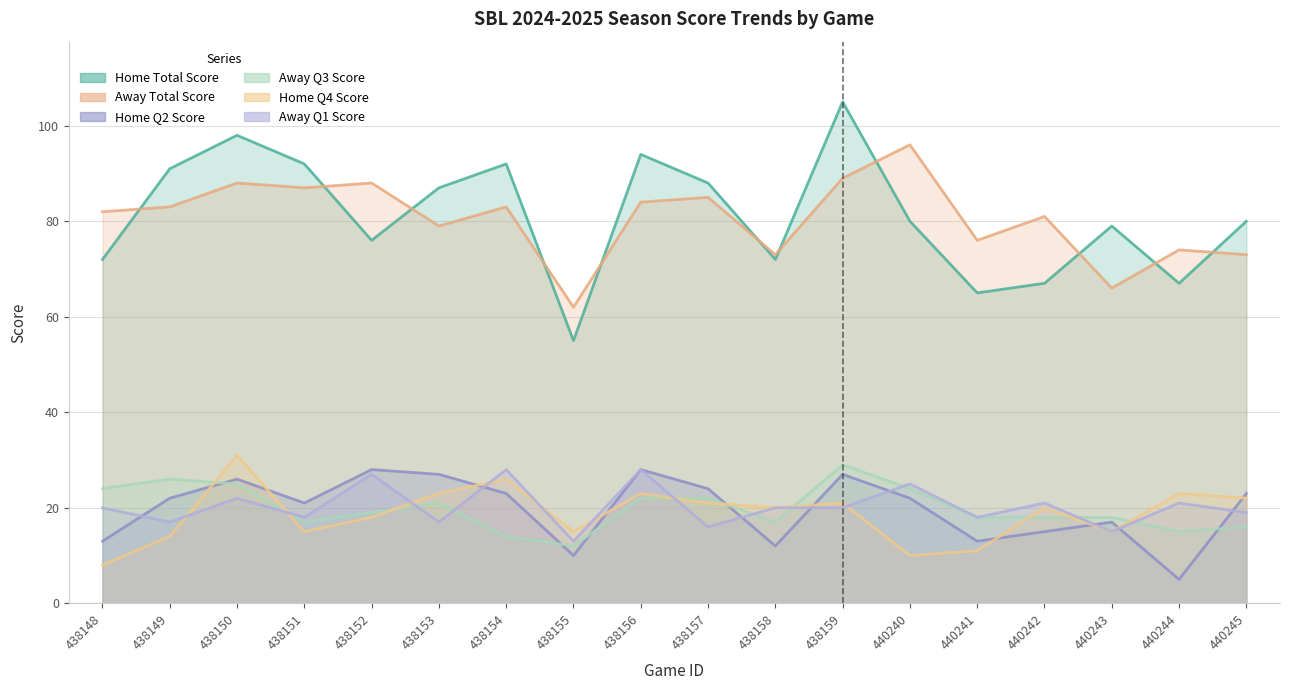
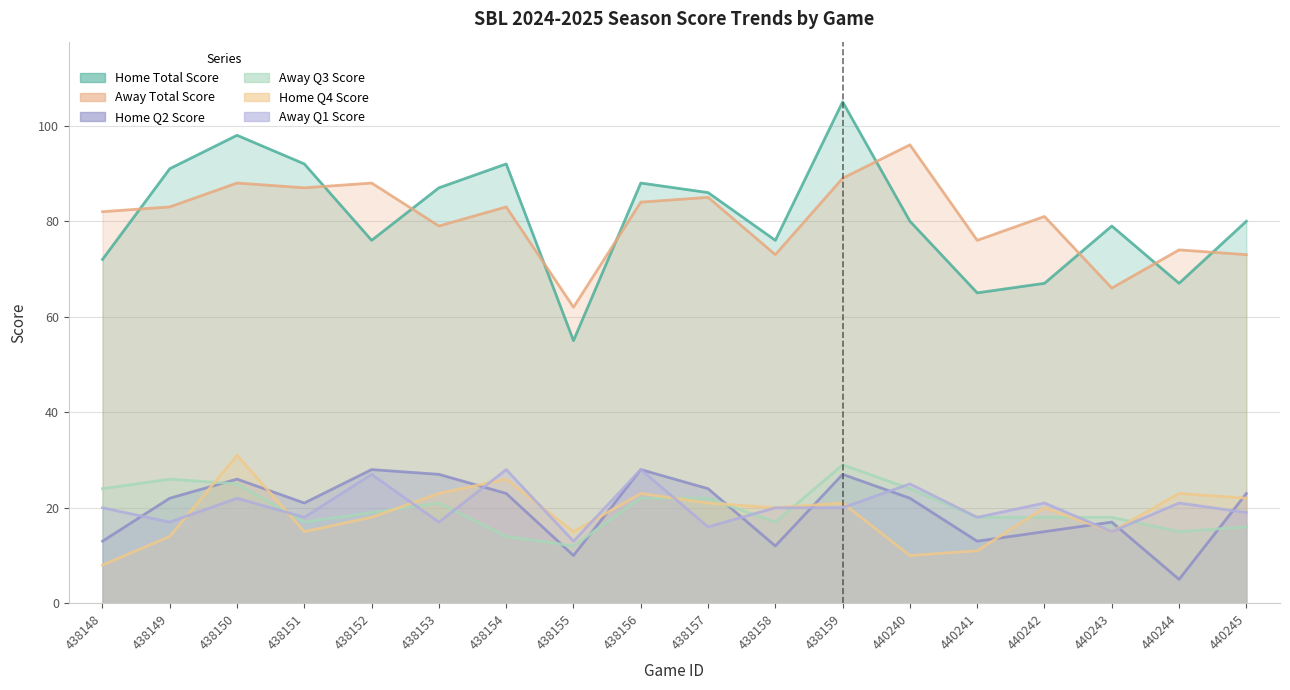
Home Total Score, 438156: 94 -> 88
Home Total Score, 438157: 88 -> 86
Home Total Score, 438158: 72 -> 76
